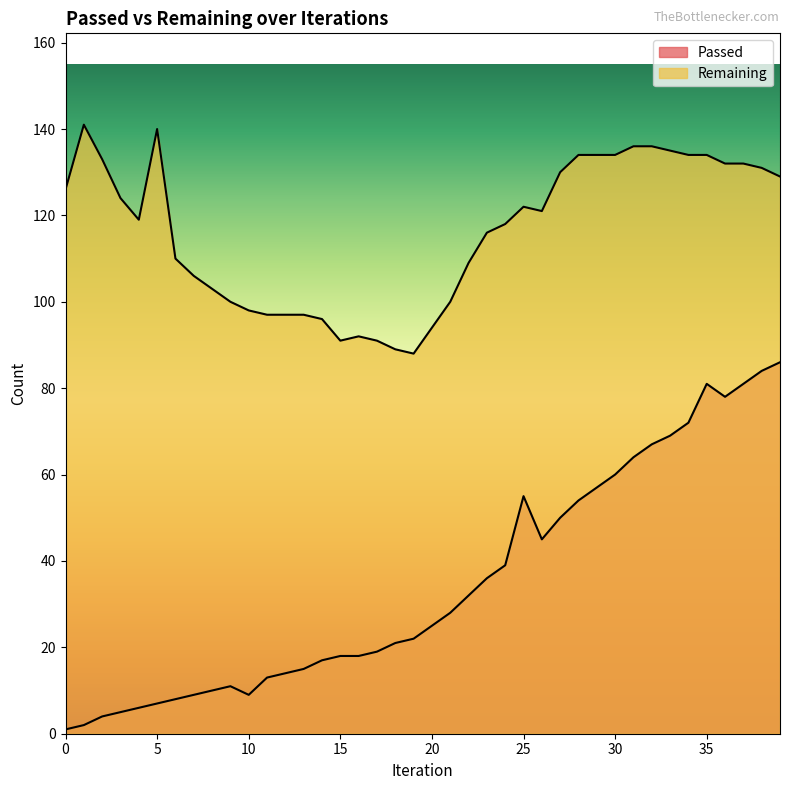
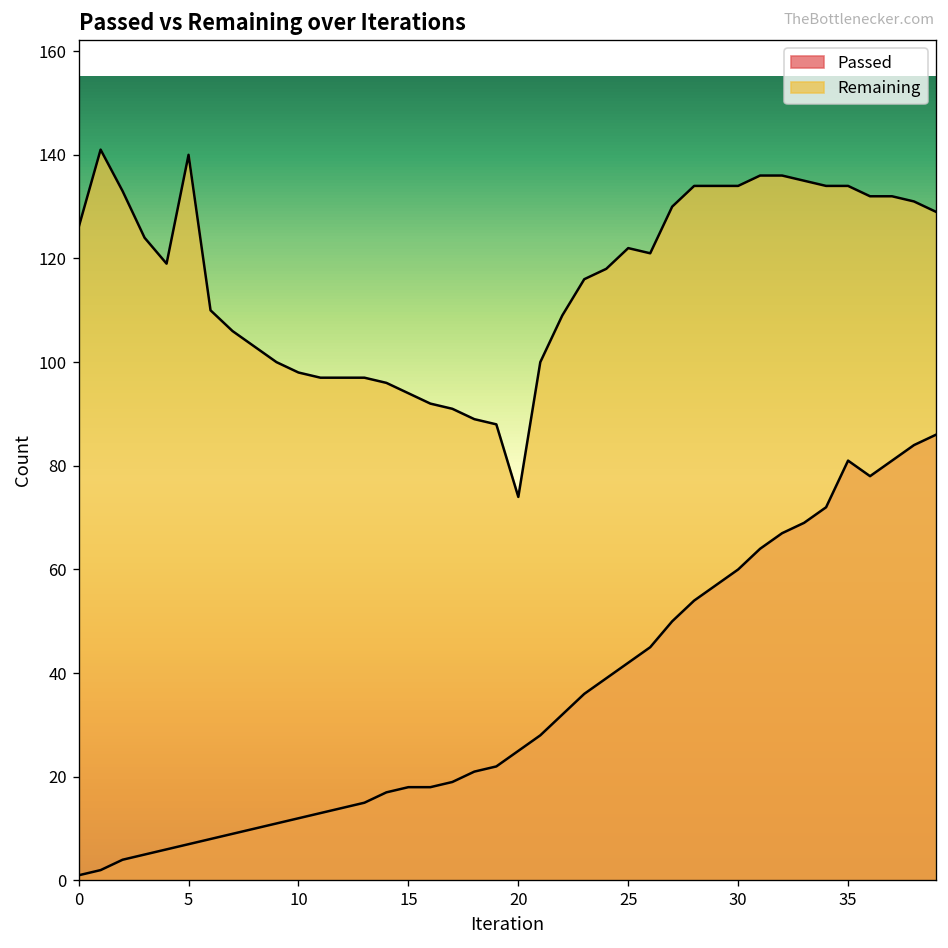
Passed, 10: 9 -> 12
Remaining, 15: 91 -> 94
Remaining, 20: 94 -> 74
Passed, 25: 55 -> 42
